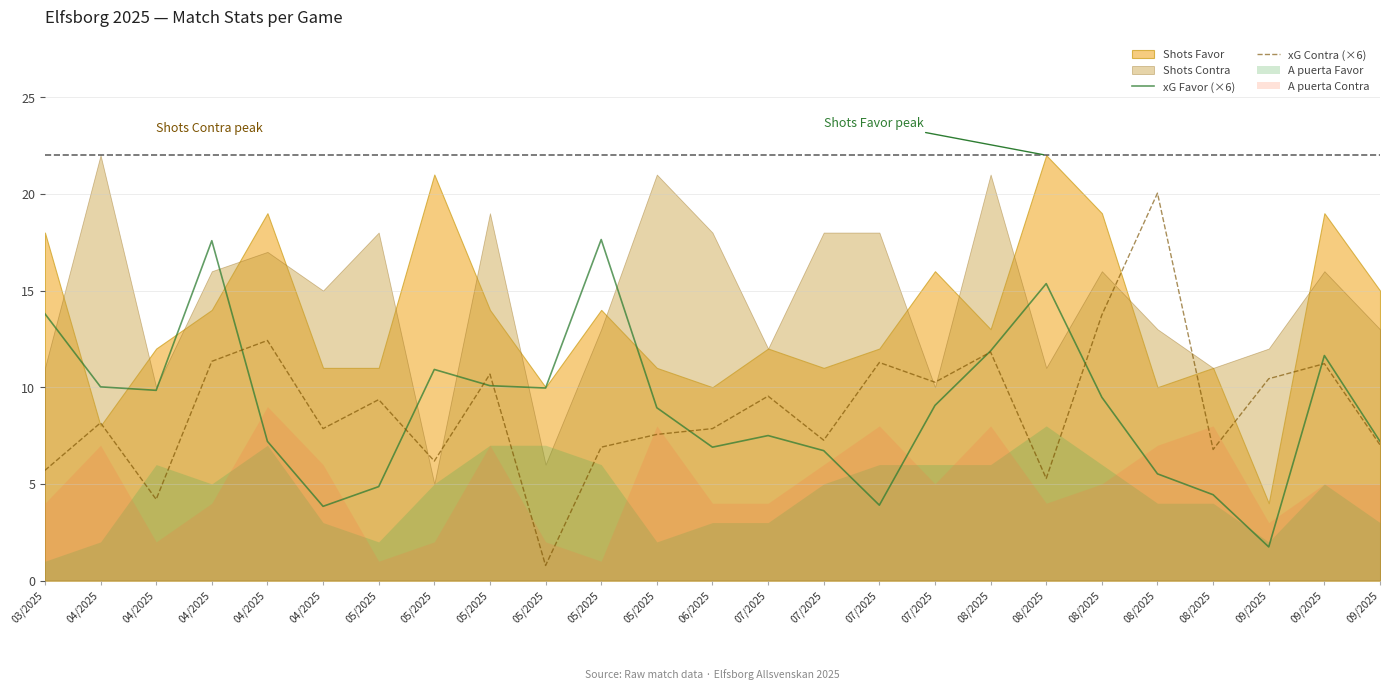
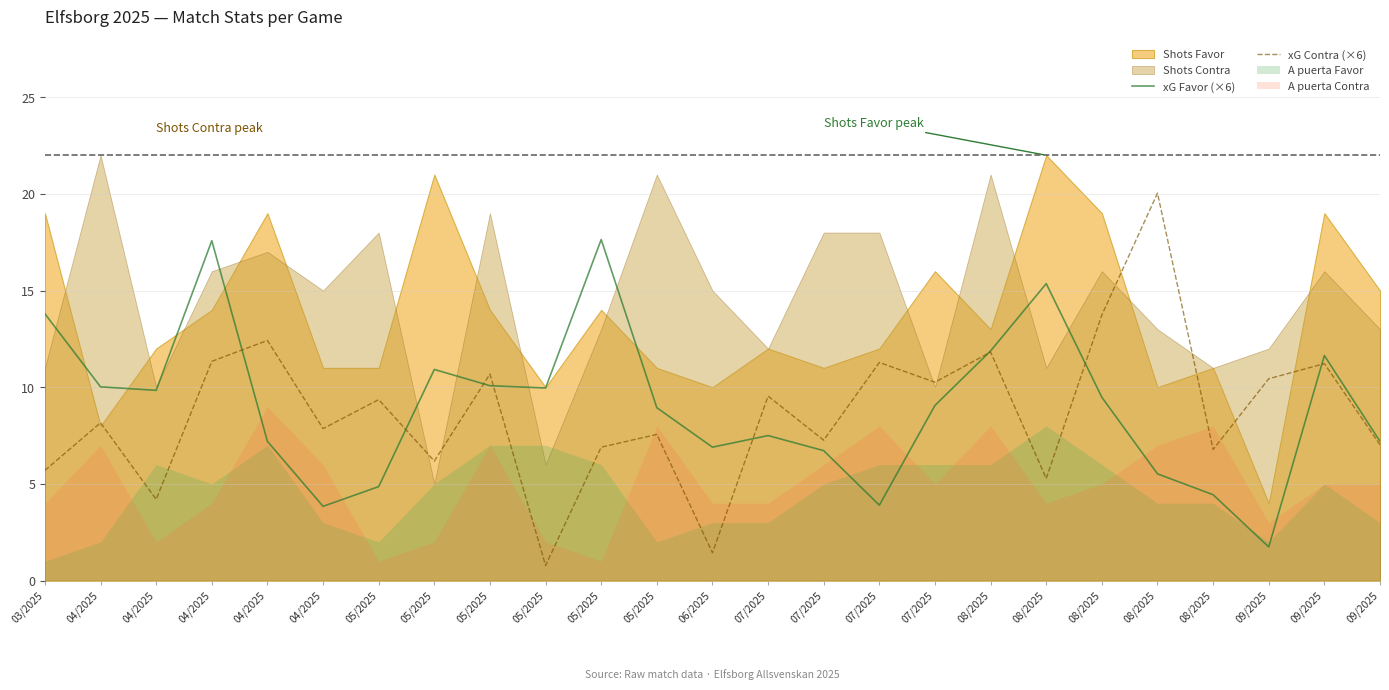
Shots Favor, 03/2025: 18 -> 19
xG Contra (×6), 06/2025: 7.9 -> 1.4
Shots Contra, 06/2025: 18 -> 15
